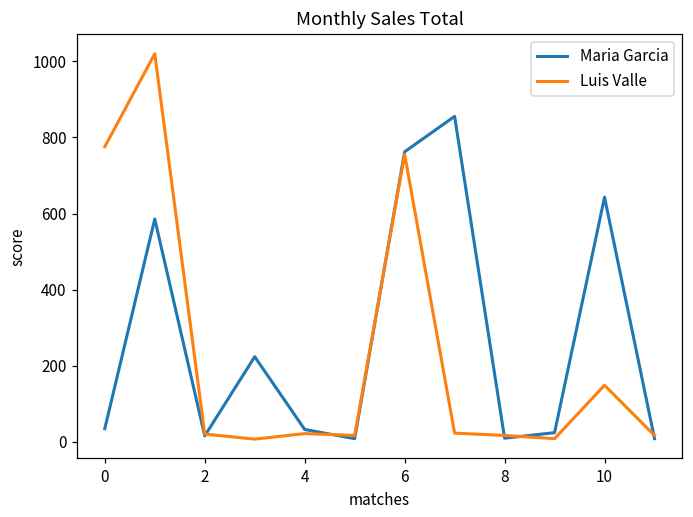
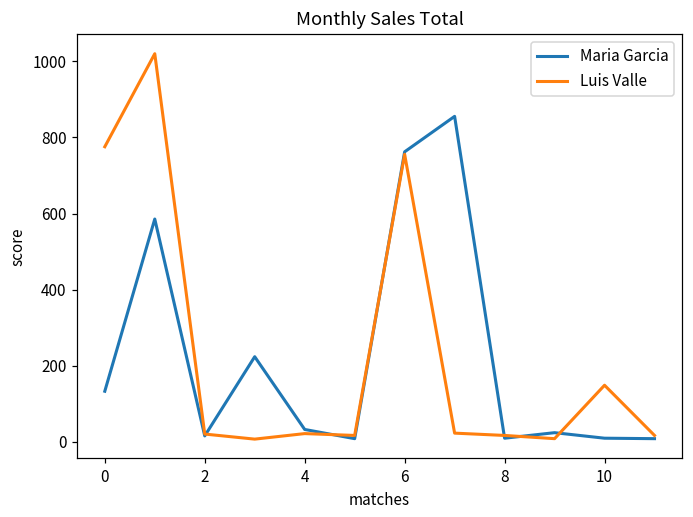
Maria Garcia, 0: 30 -> 130
Maria Garcia, 10: 640 -> 10
